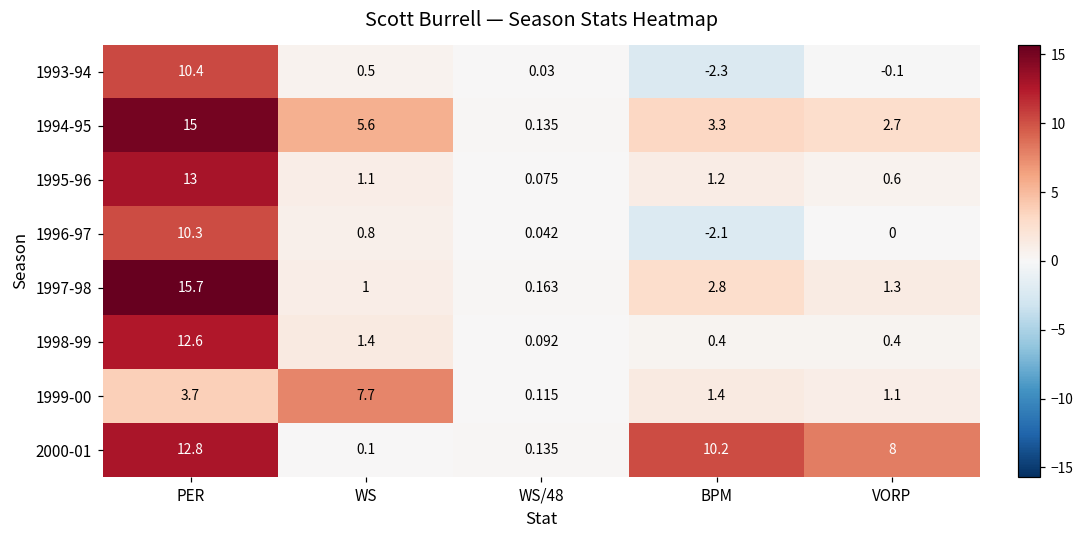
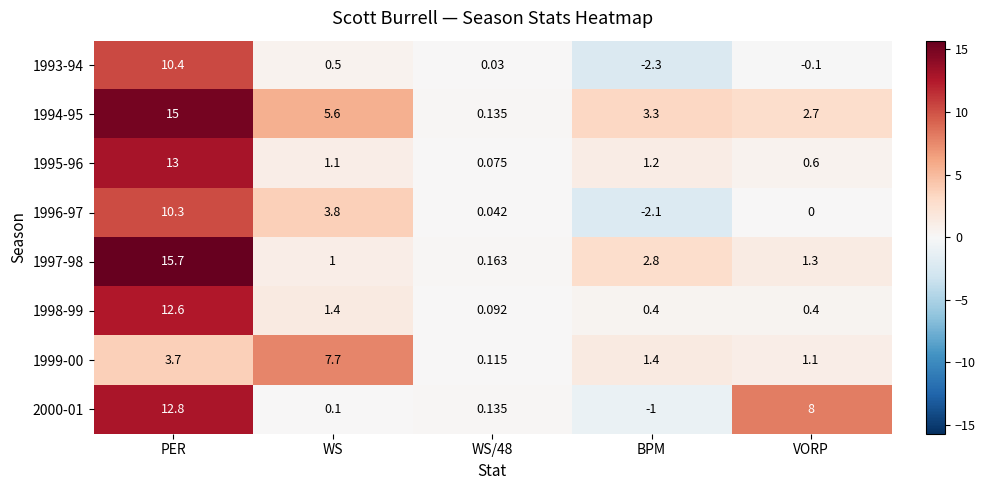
1996-97, WS: 0.8 -> 3.8
2000-01, BPM: 10.2 -> -1
